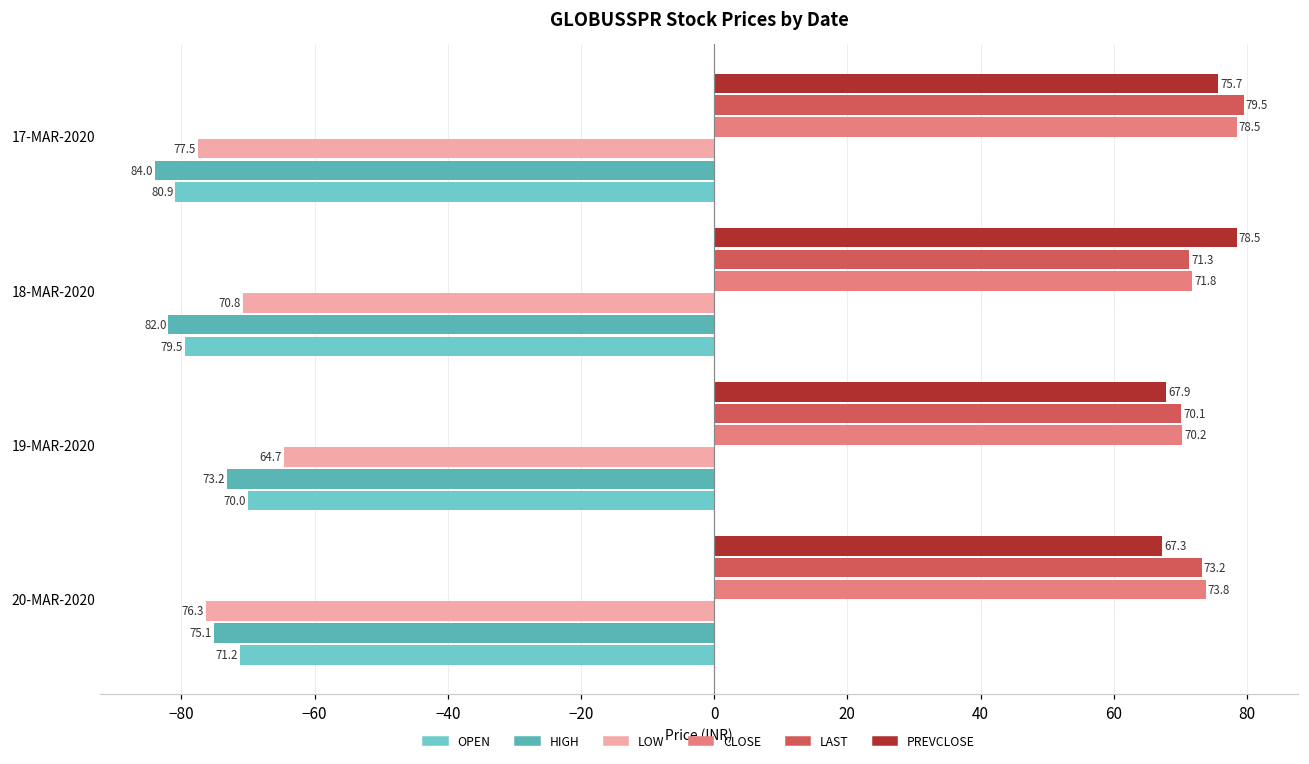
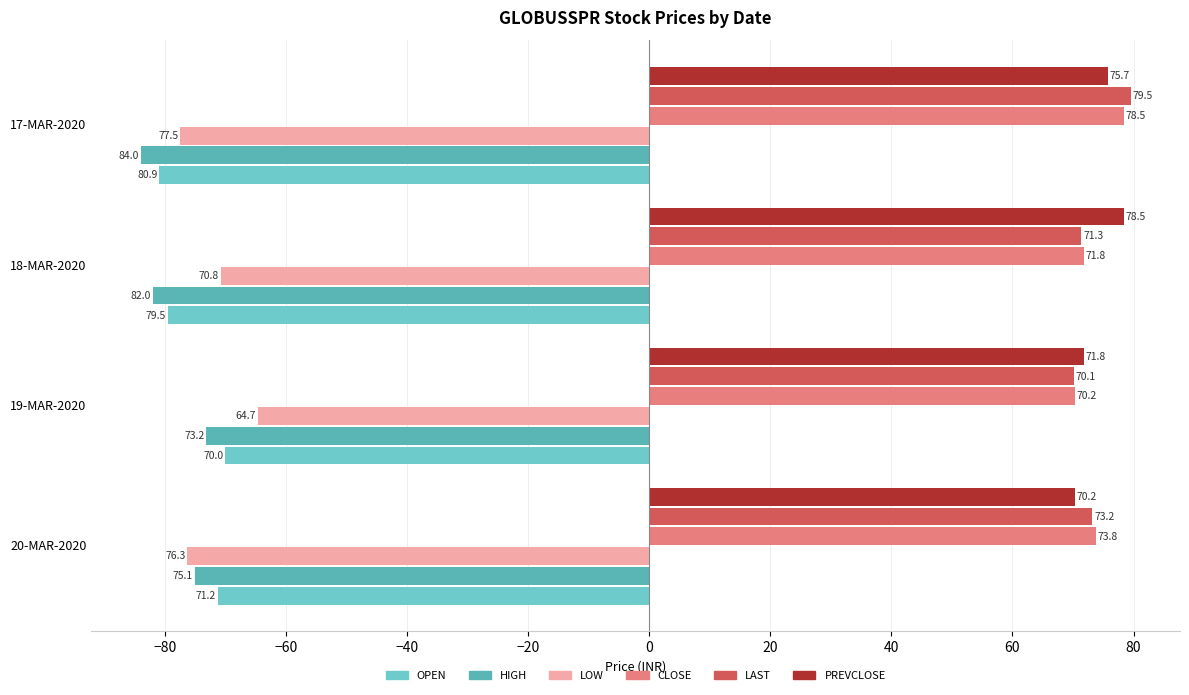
PREVCLOSE, 19-MAR-2020: 67.9 -> 71.8
PREVCLOSE, 20-MAR-2020: 67.3 -> 70.2
